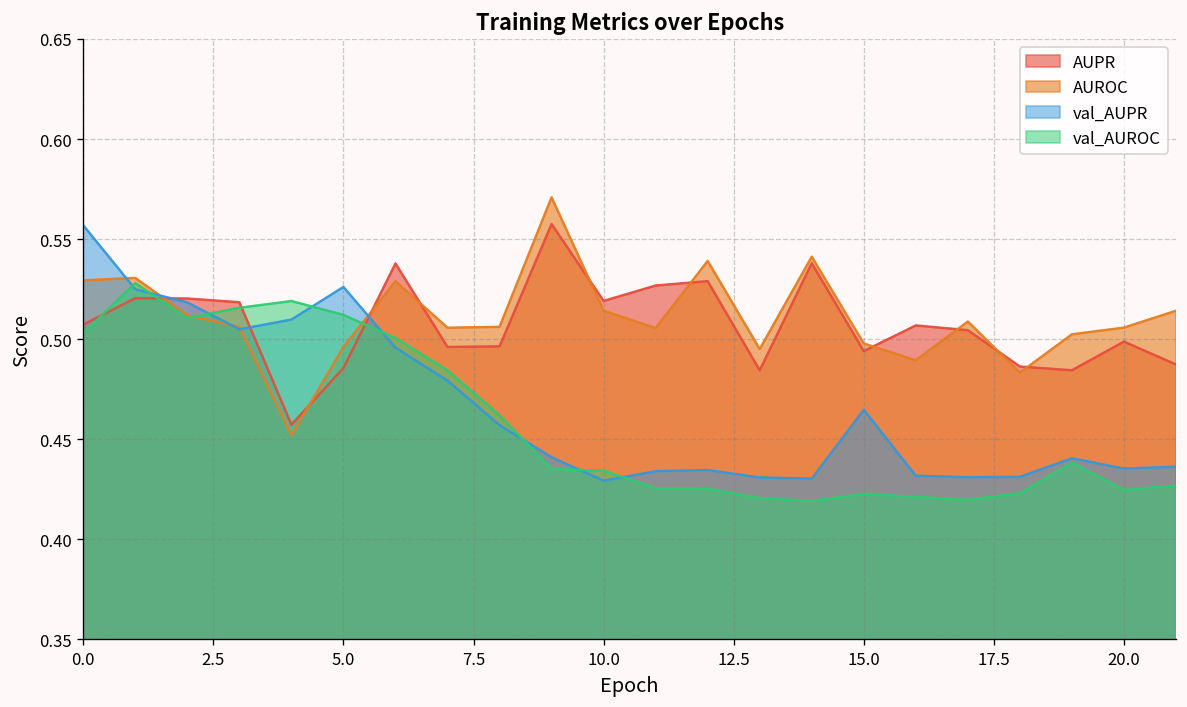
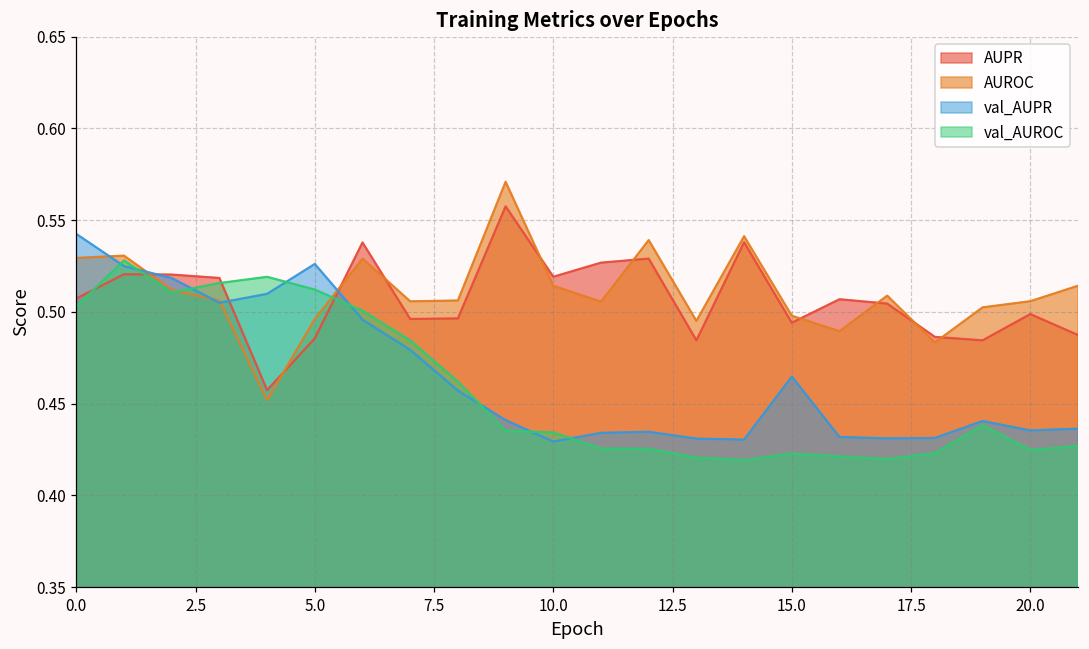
val_AUPR, 0.0: 0.557 -> 0.542
